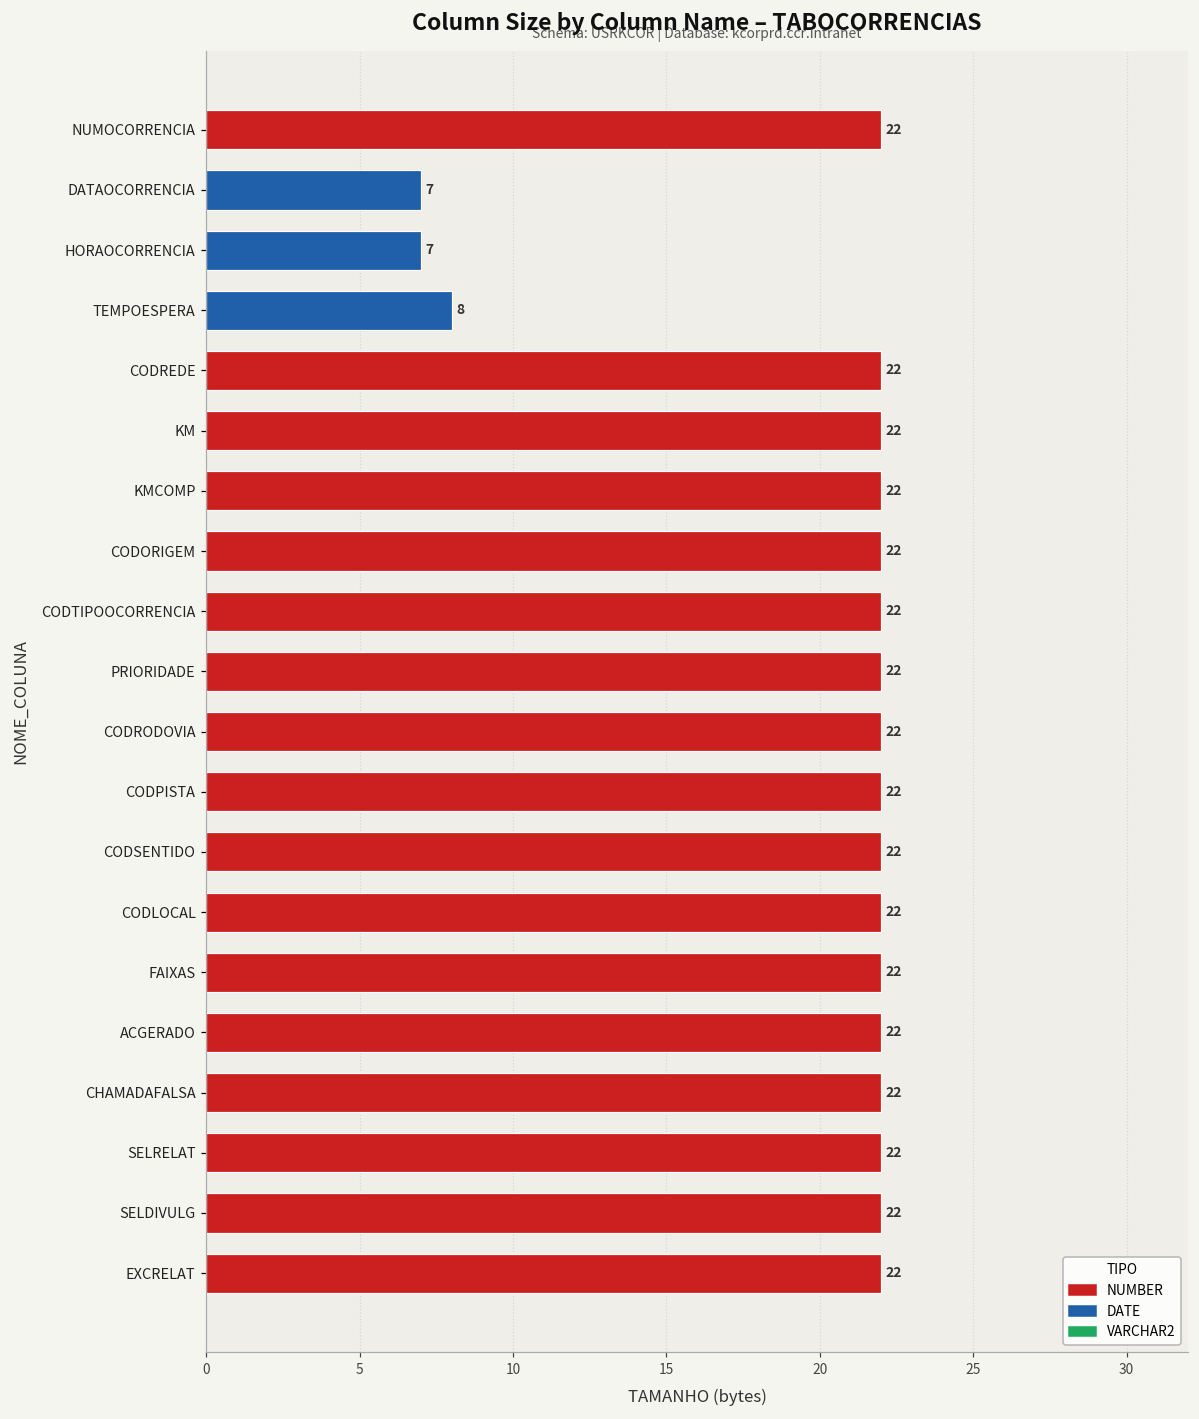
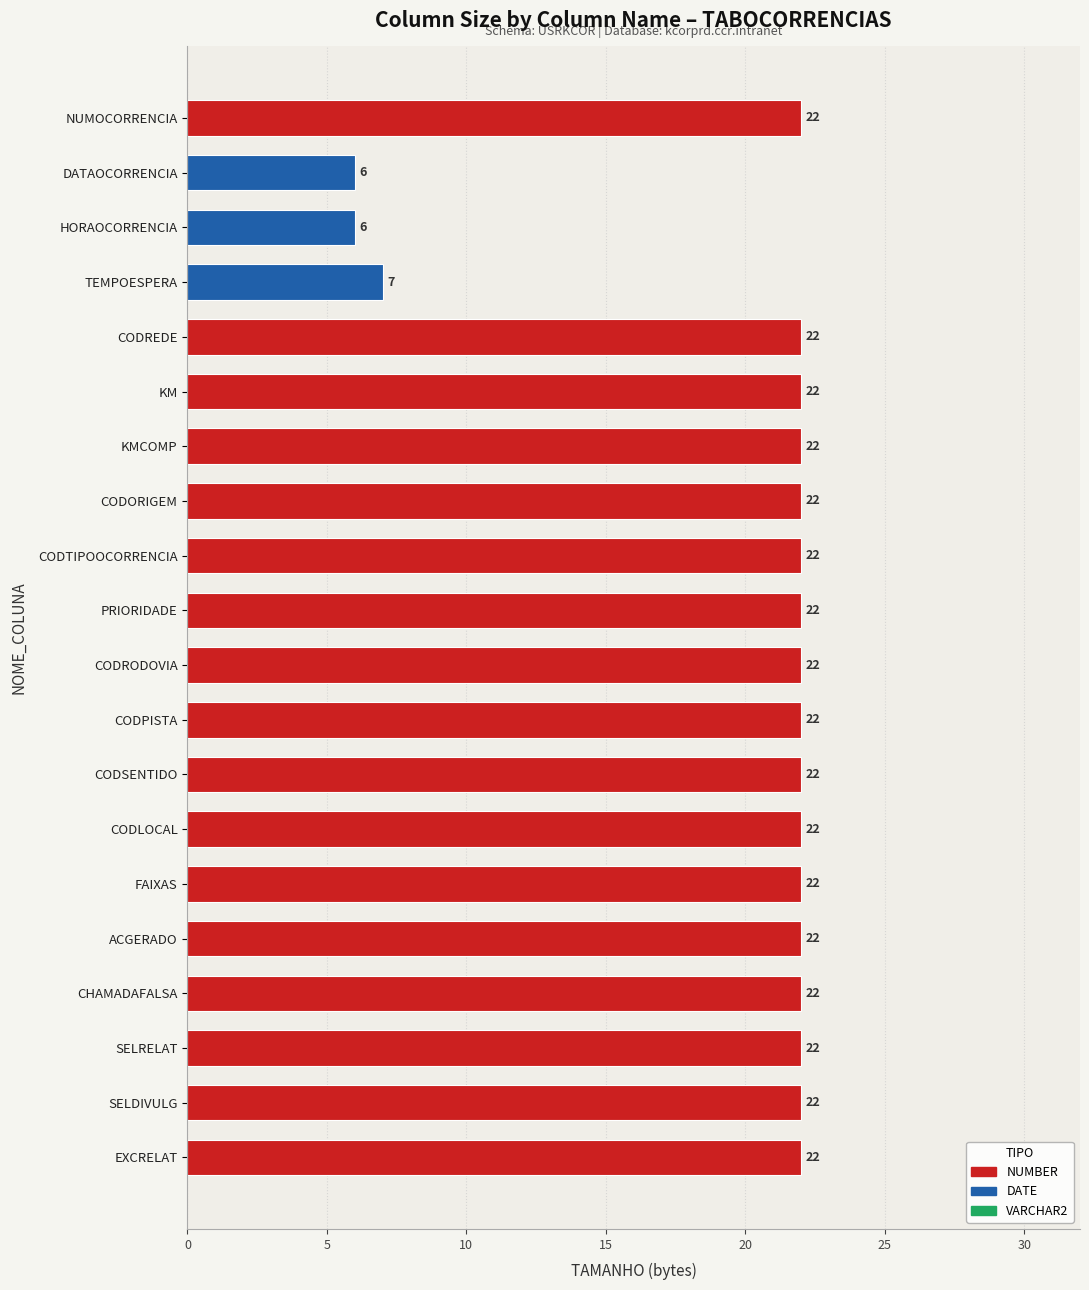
DATAOCORRENCIA: 7 -> 6
HORAOCORRENCIA: 7 -> 6
TEMPOESPERA: 8 -> 7
